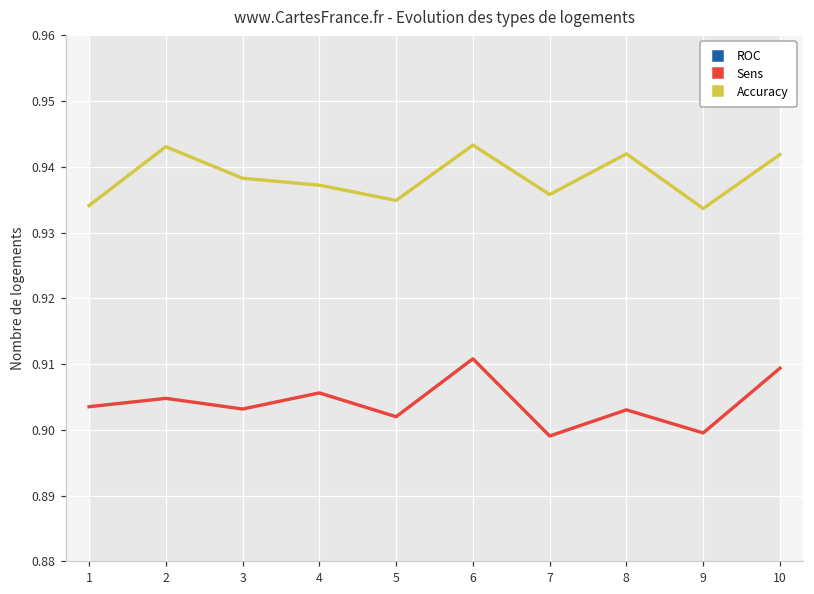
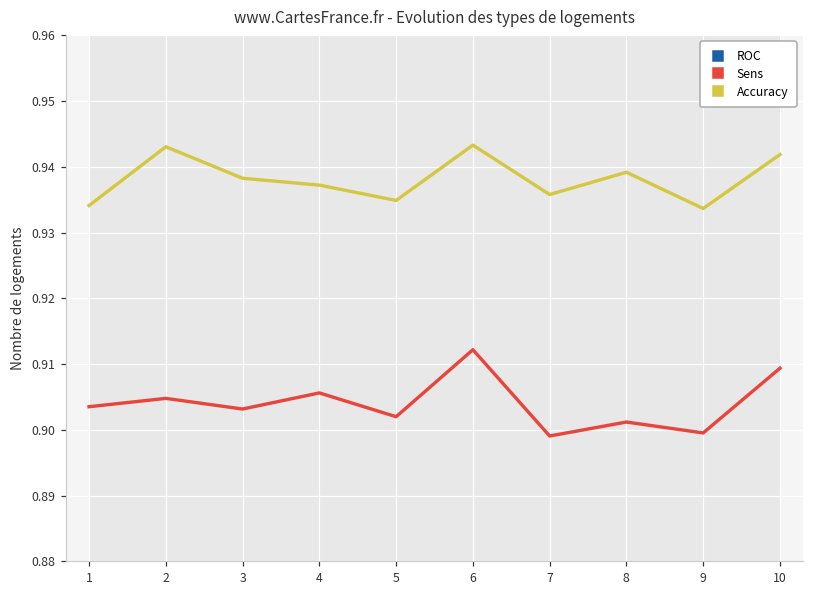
Sens, 6: 0.911 -> 0.912
Sens, 8: 0.903 -> 0.901
Accuracy, 8: 0.942 -> 0.939
